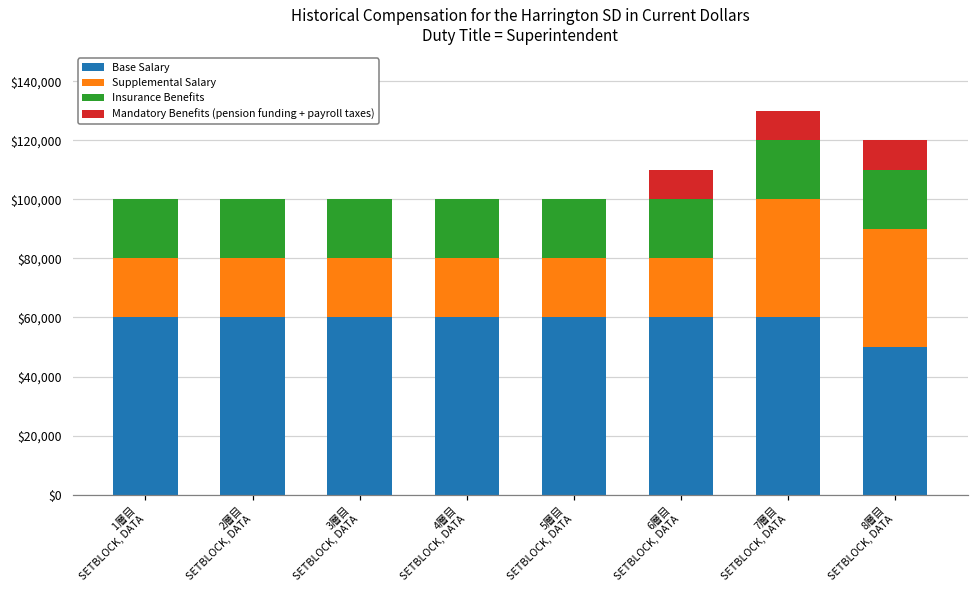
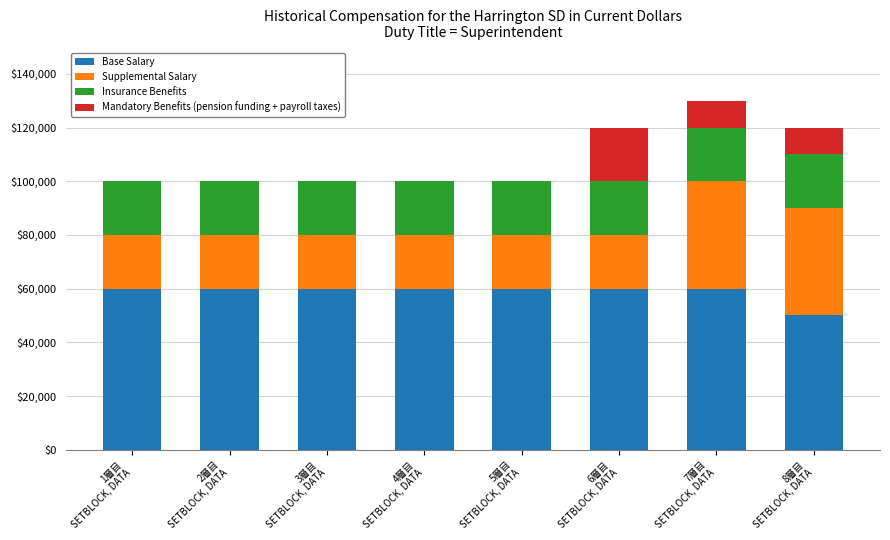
Mandatory Benefits (pension funding + payroll taxes), 6層目 SETBLOCK, DATA: $10,000 -> $20,000
